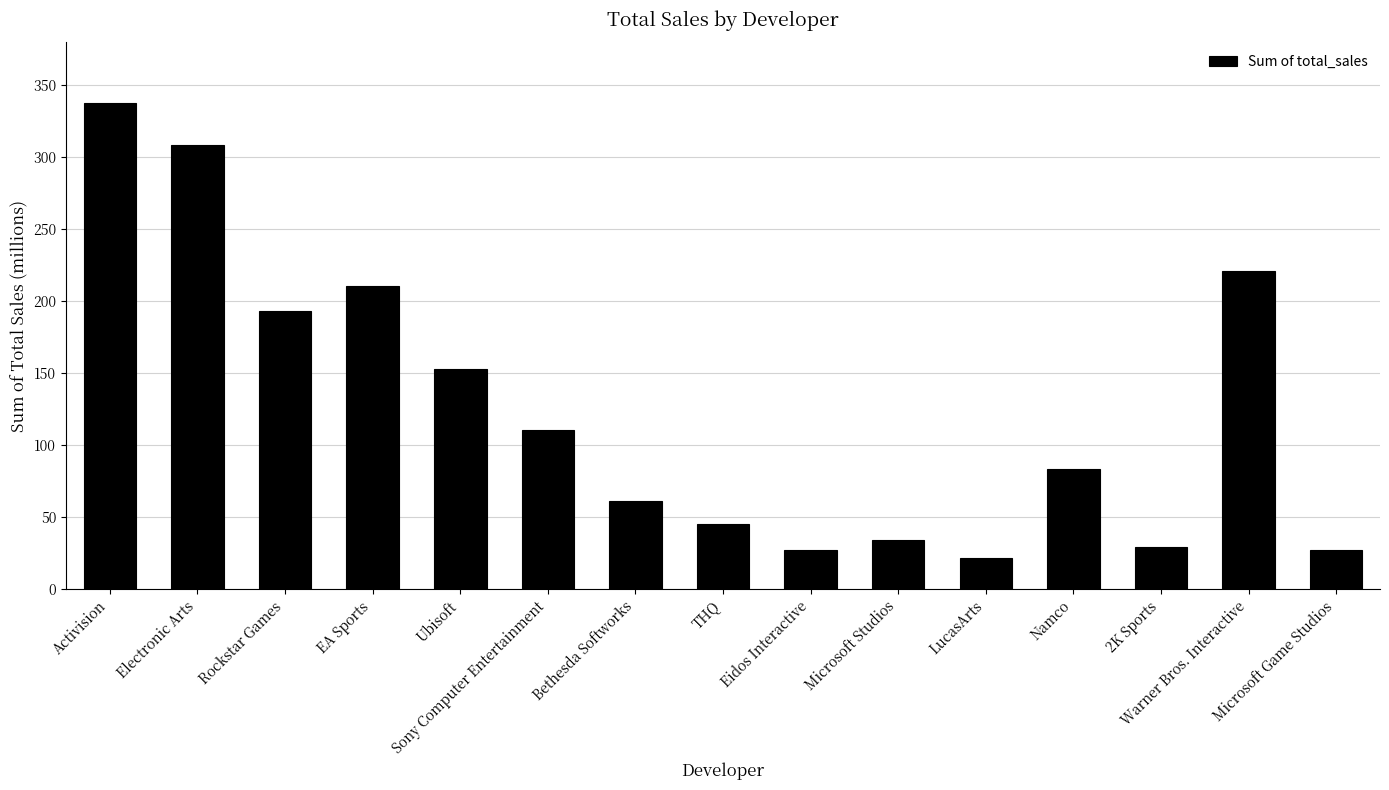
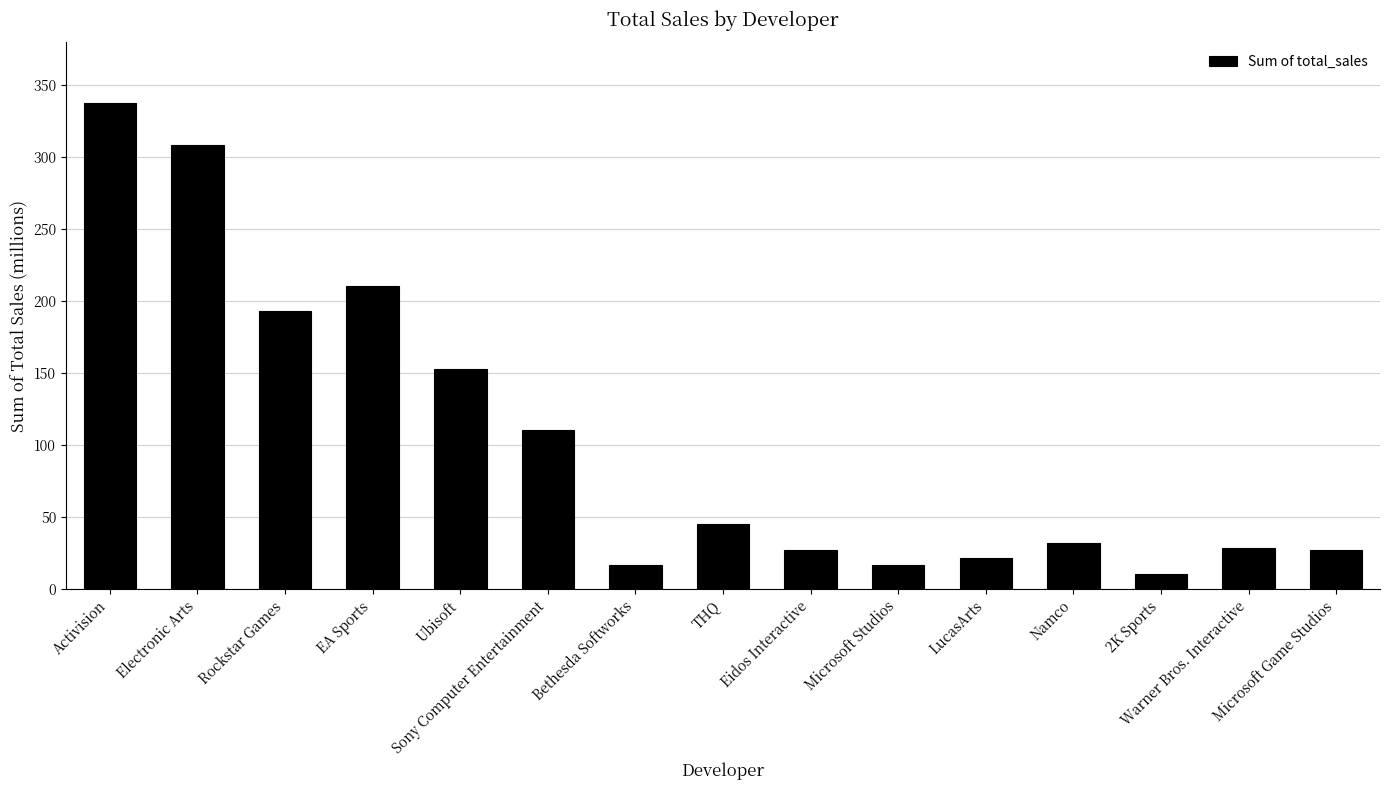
Bethesda Softworks: 61 -> 17
Microsoft Studios: 34 -> 17
Namco: 83 -> 32
2K Sports: 29 -> 11
Warner Bros. Interactive: 221 -> 29
